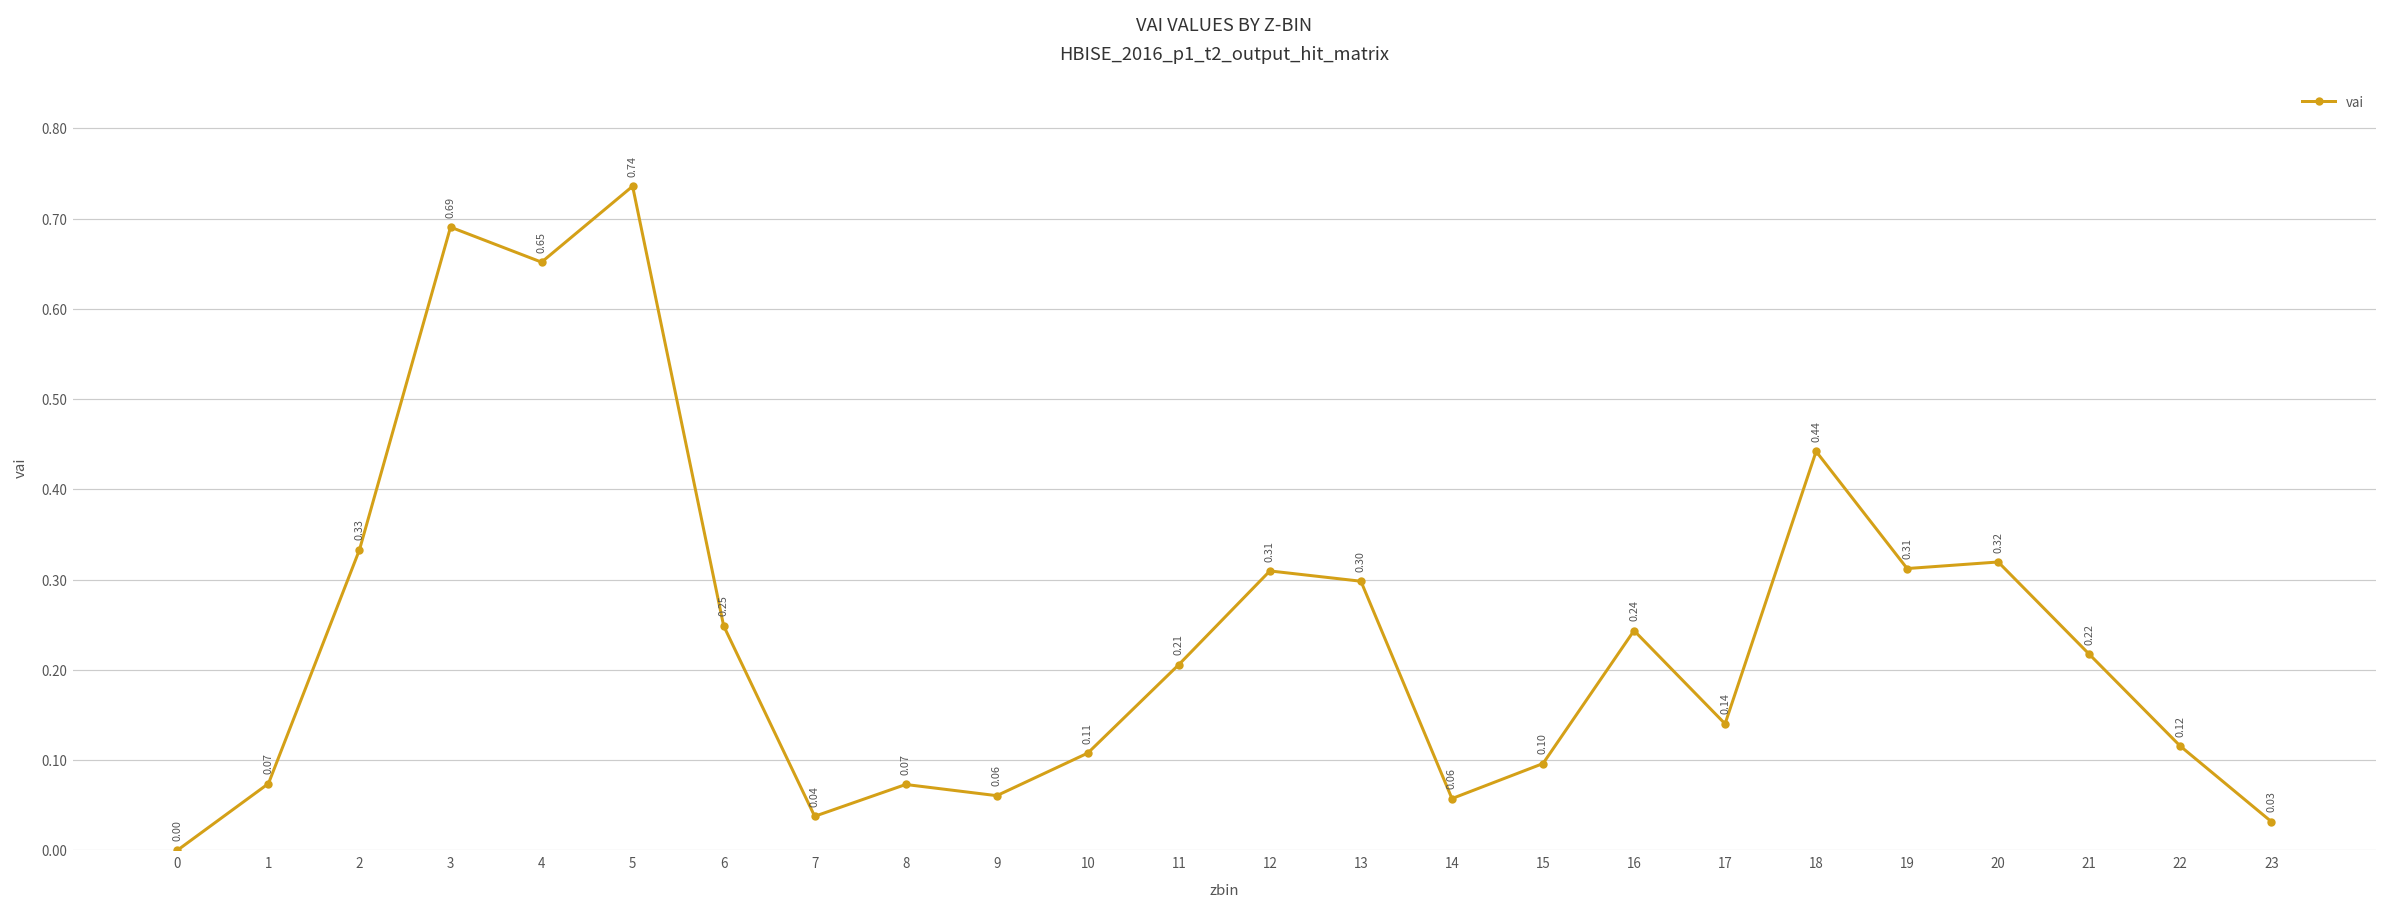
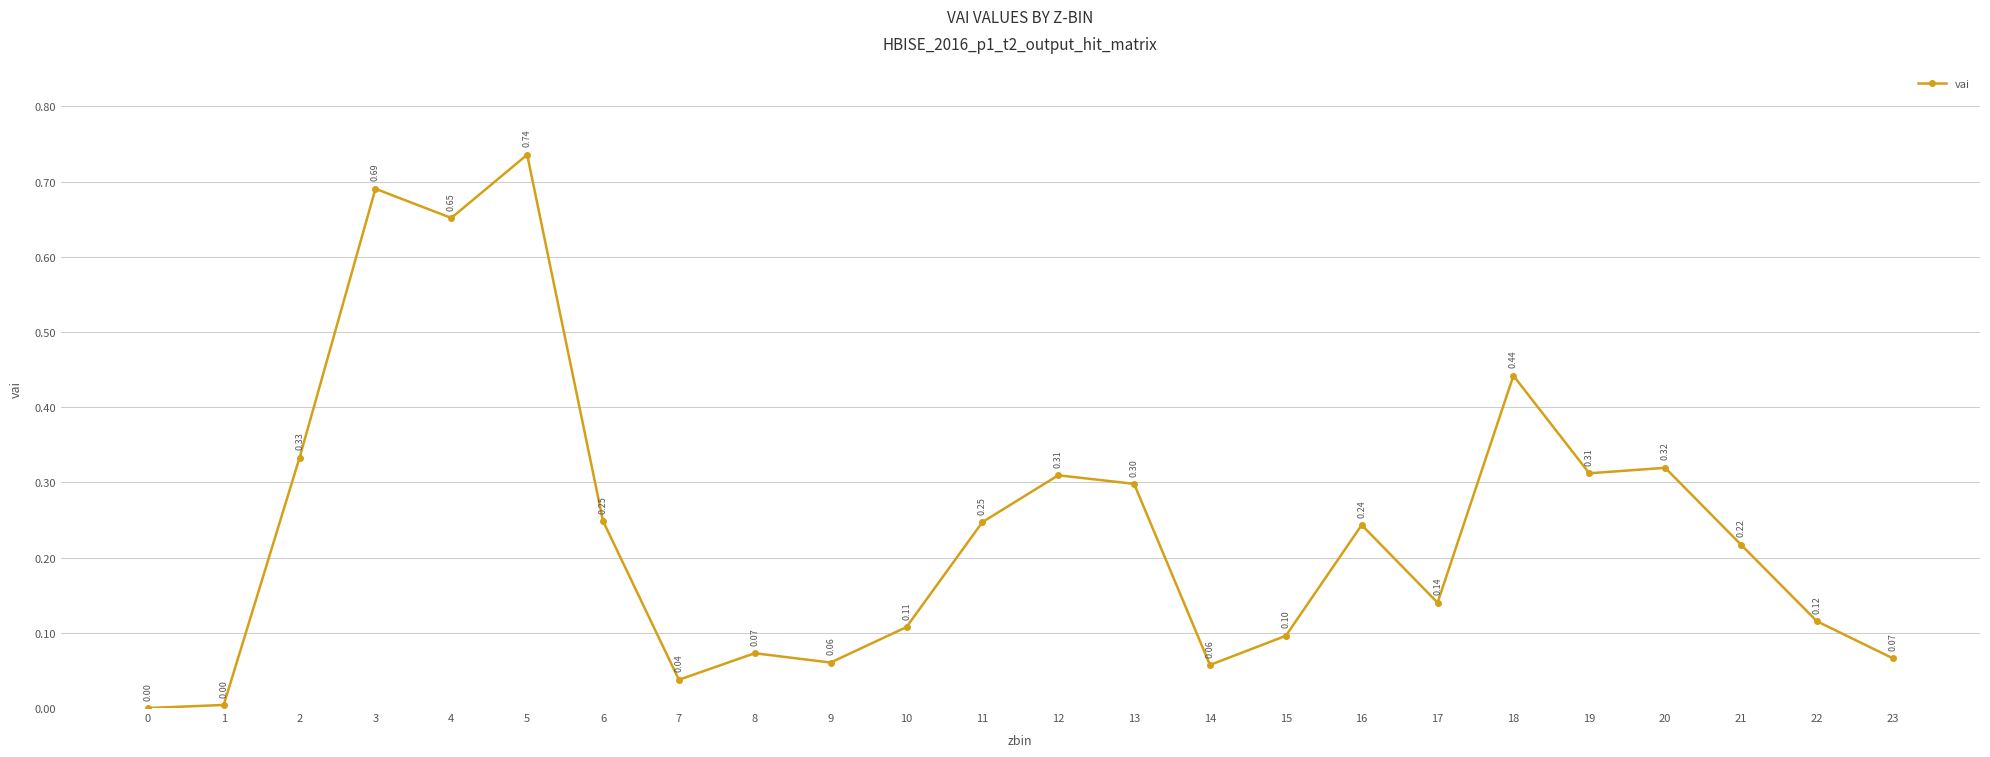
1: 0.07 -> 0.00
11: 0.21 -> 0.25
23: 0.03 -> 0.07
